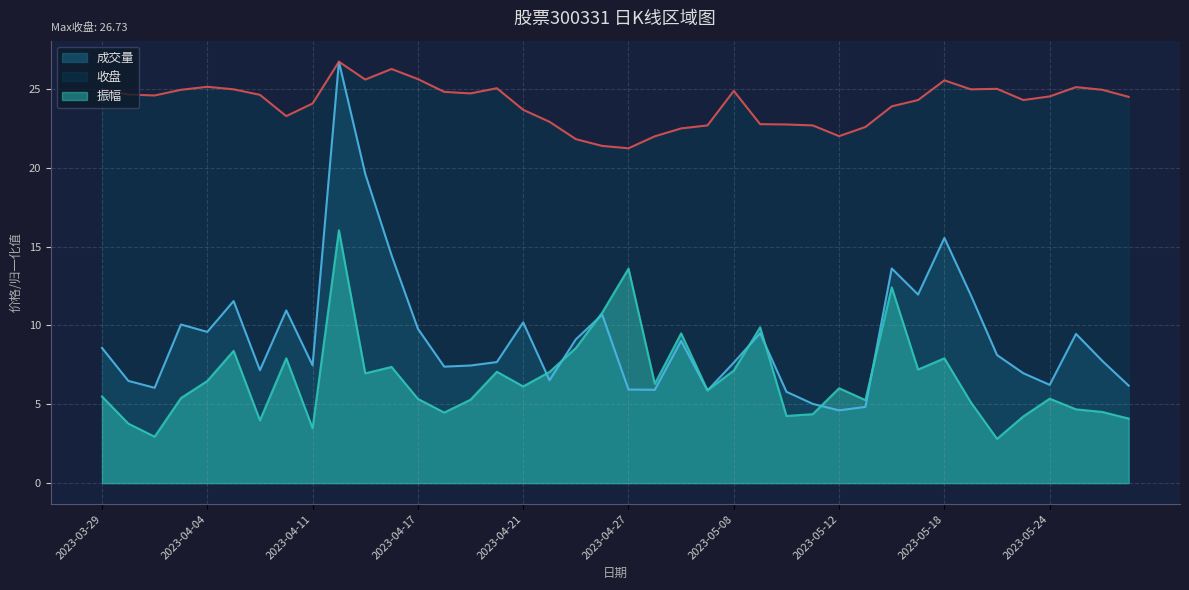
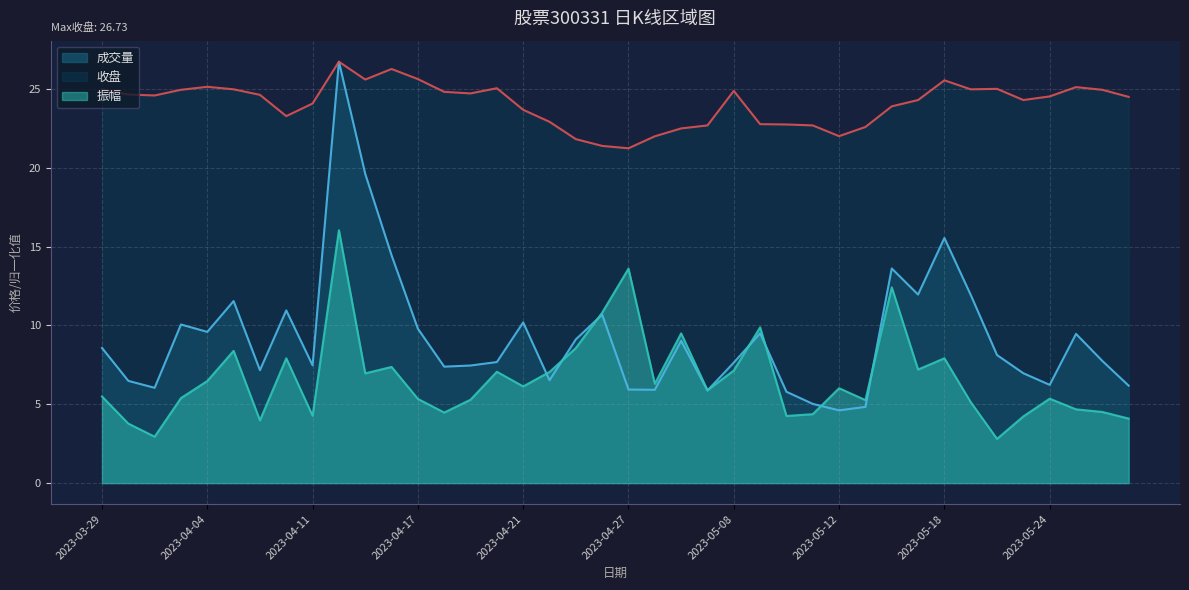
振幅, 2023-04-11: 3.5 -> 4.3
